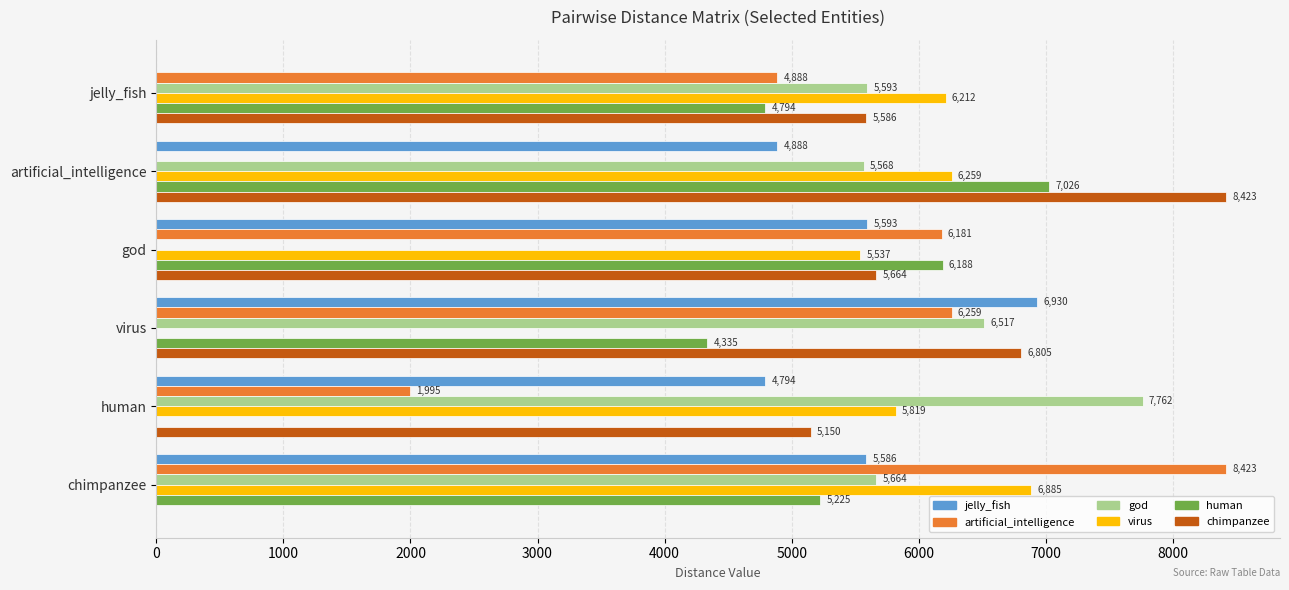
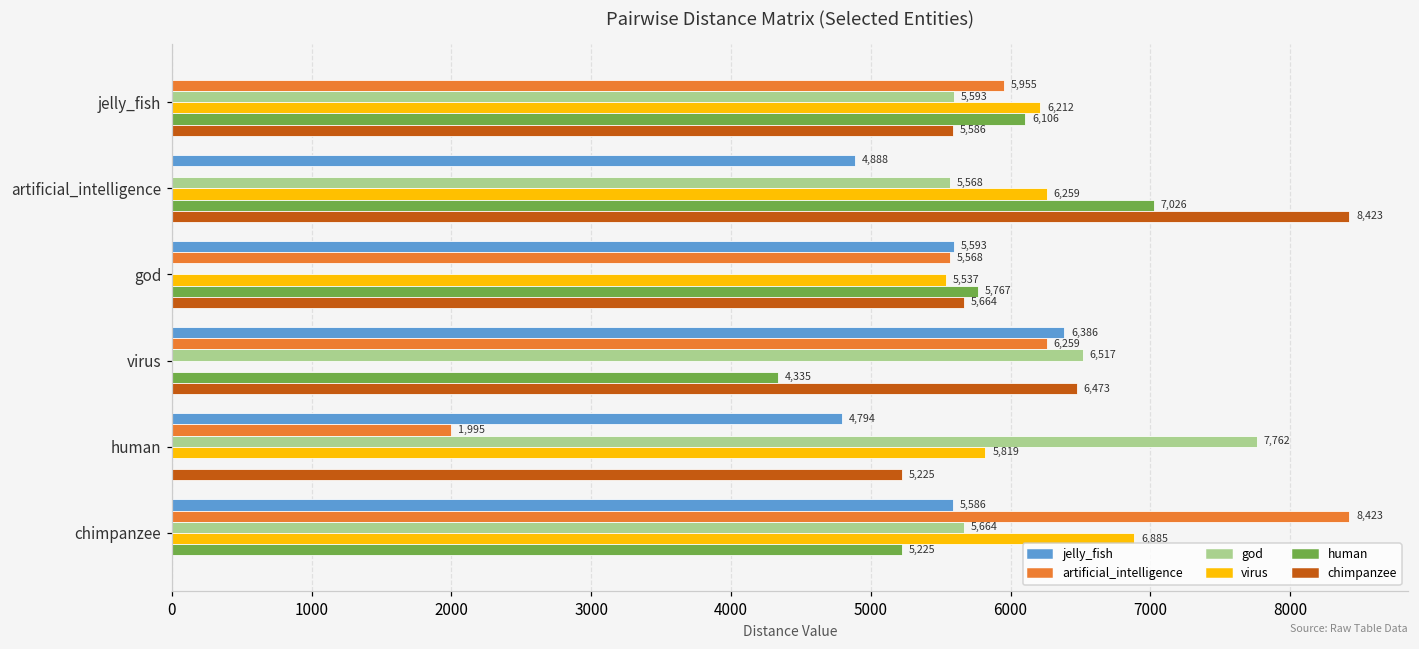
artificial_intelligence, jelly_fish: 4,888 -> 5,955
human, jelly_fish: 4,794 -> 6,106
artificial_intelligence, god: 6,181 -> 5,568
human, god: 6,188 -> 5,767
jelly_fish, virus: 6,930 -> 6,386
chimpanzee, virus: 6,805 -> 6,473
chimpanzee, human: 5,150 -> 5,225
